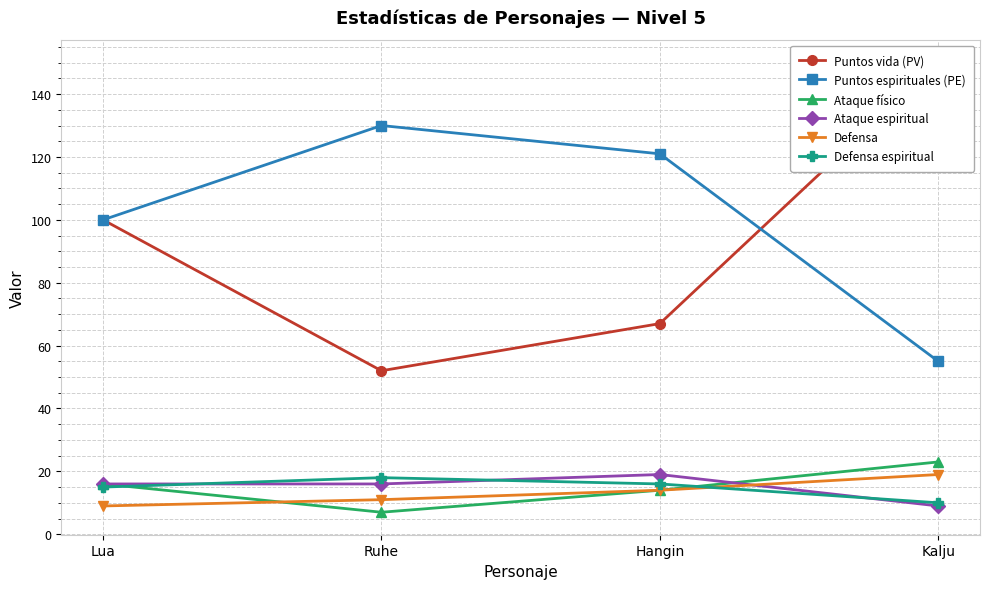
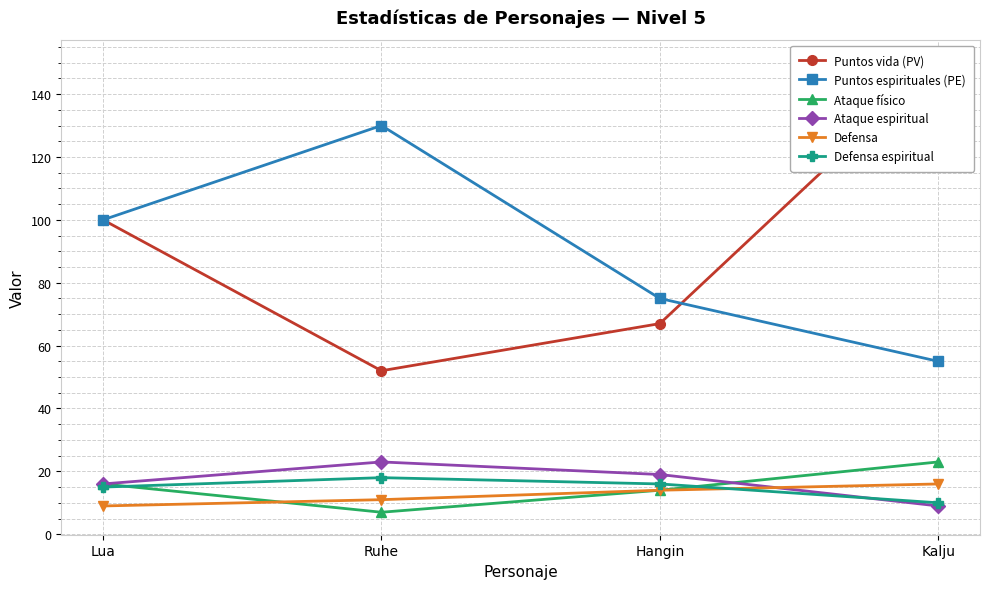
Ataque espiritual, Ruhe: 16 -> 23
Puntos espirituales (PE), Hangin: 121 -> 75
Defensa, Kalju: 19 -> 16
